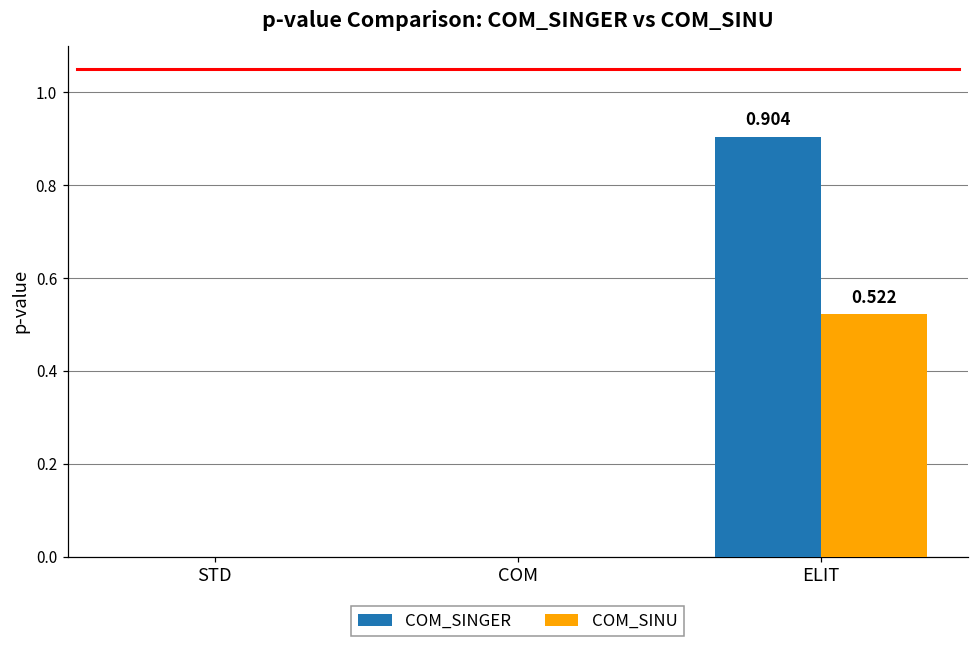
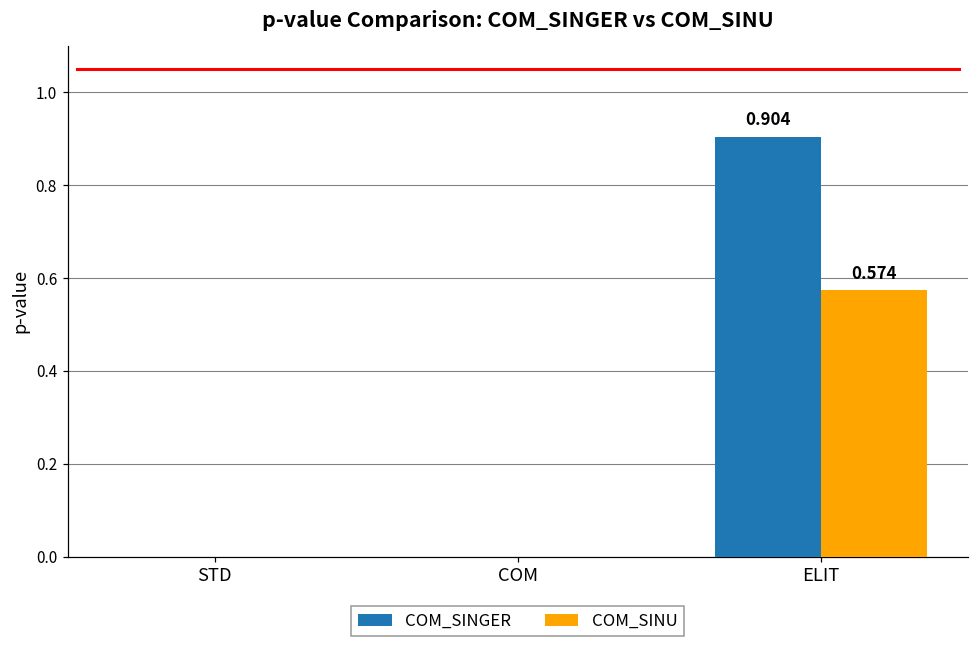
COM_SINU, ELIT: 0.522 -> 0.574
